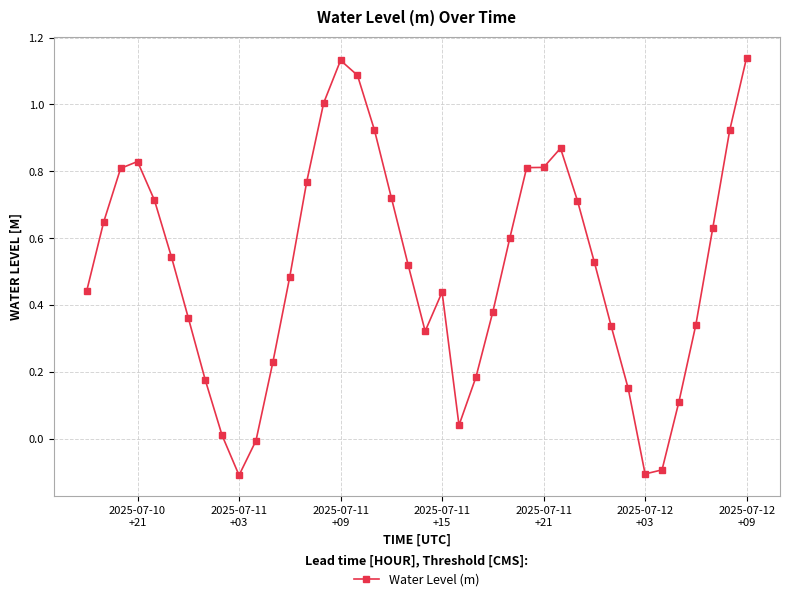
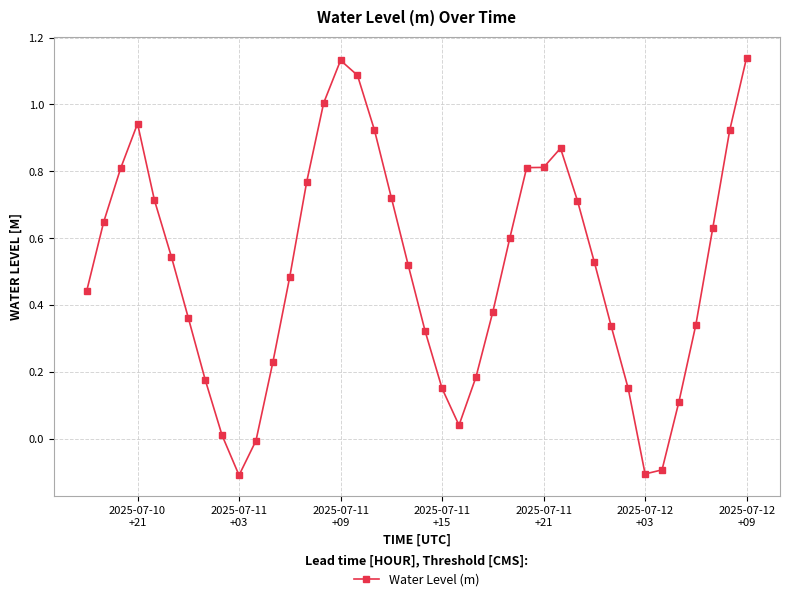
2025-07-10 +21: 0.83 -> 0.94
2025-07-11 +15: 0.44 -> 0.15
